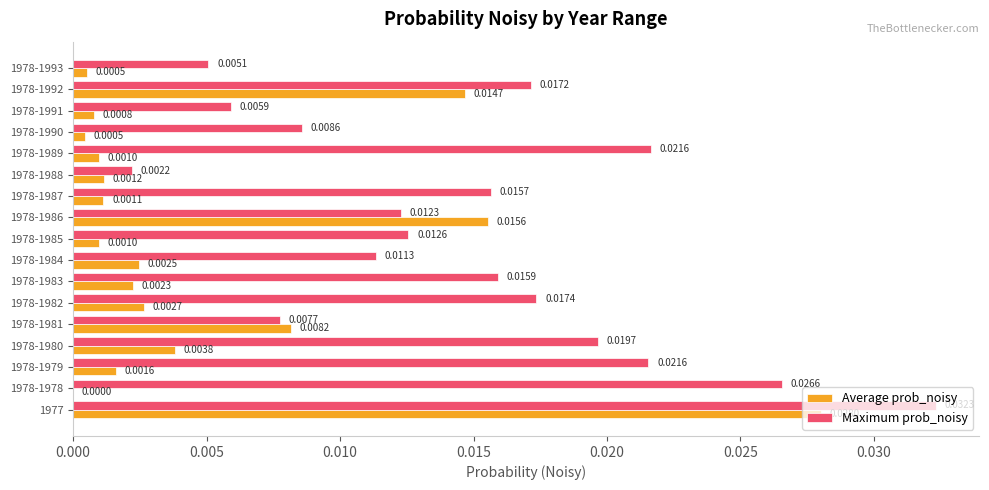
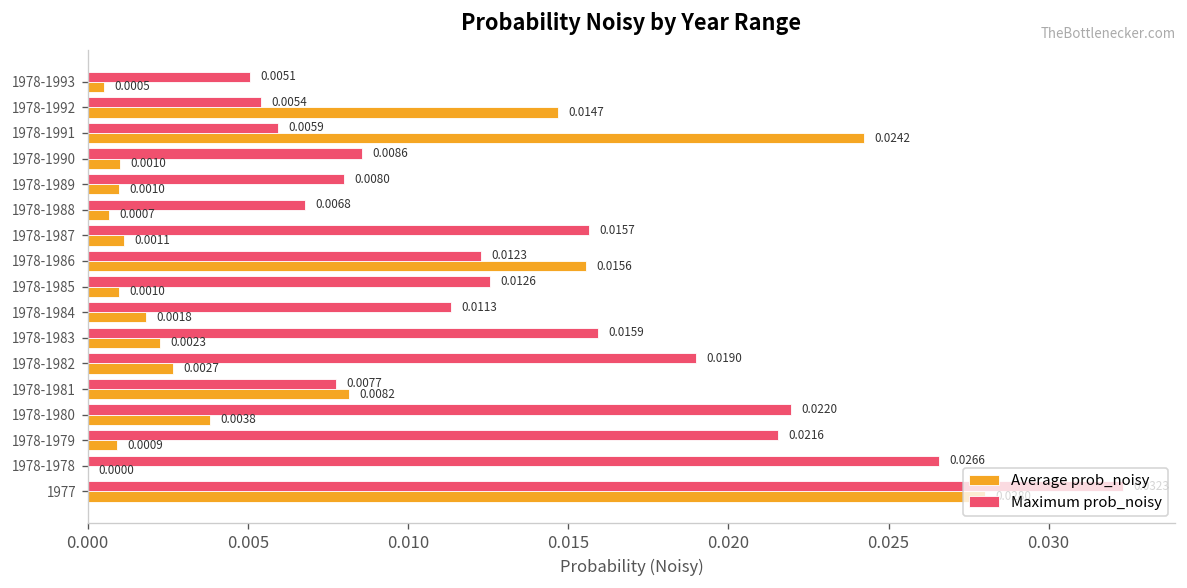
Maximum prob_noisy, 1978-1992: 0.0172 -> 0.0054
Average prob_noisy, 1978-1991: 0.0008 -> 0.0242
Average prob_noisy, 1978-1990: 0.0005 -> 0.0010
Maximum prob_noisy, 1978-1989: 0.0216 -> 0.0080
Maximum prob_noisy, 1978-1988: 0.0022 -> 0.0068
Average prob_noisy, 1978-1988: 0.0012 -> 0.0007
Average prob_noisy, 1978-1984: 0.0025 -> 0.0018
Maximum prob_noisy, 1978-1982: 0.0174 -> 0.0190
Maximum prob_noisy, 1978-1980: 0.0197 -> 0.0220
Average prob_noisy, 1978-1979: 0.0016 -> 0.0009
